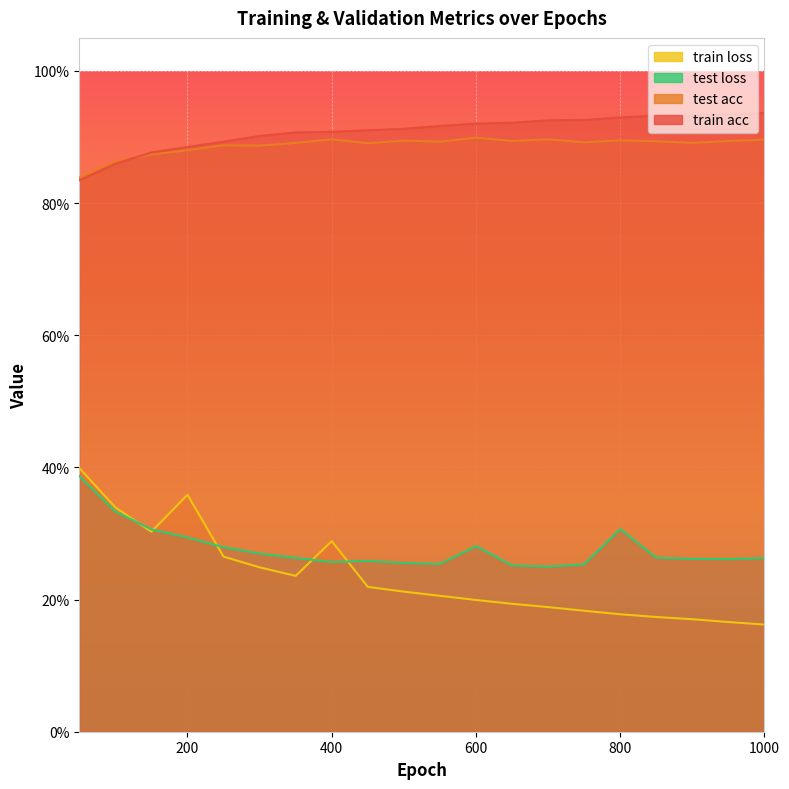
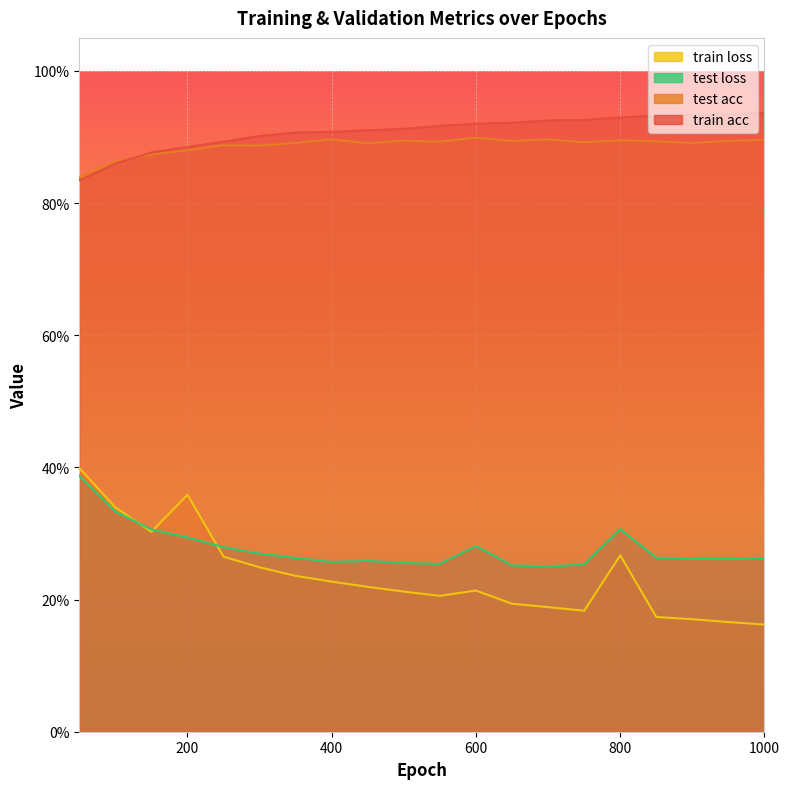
train loss, 400: 29% -> 23%
train loss, 600: 20% -> 21%
train loss, 800: 18% -> 27%
